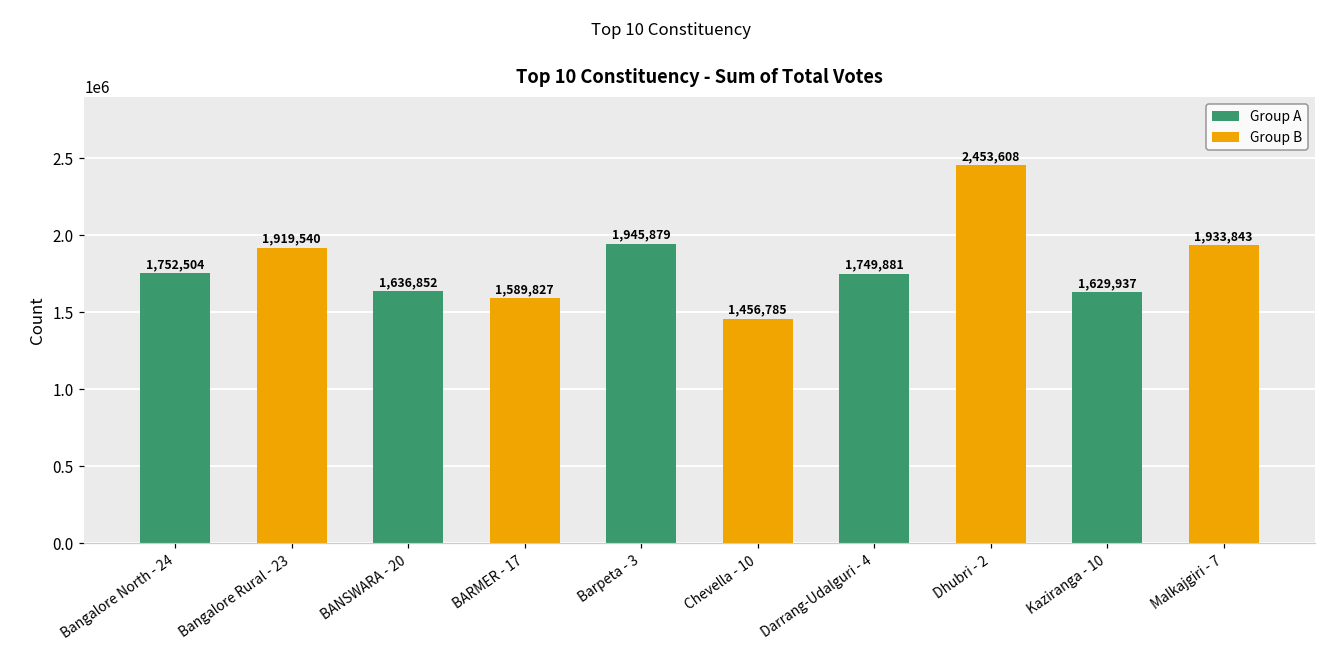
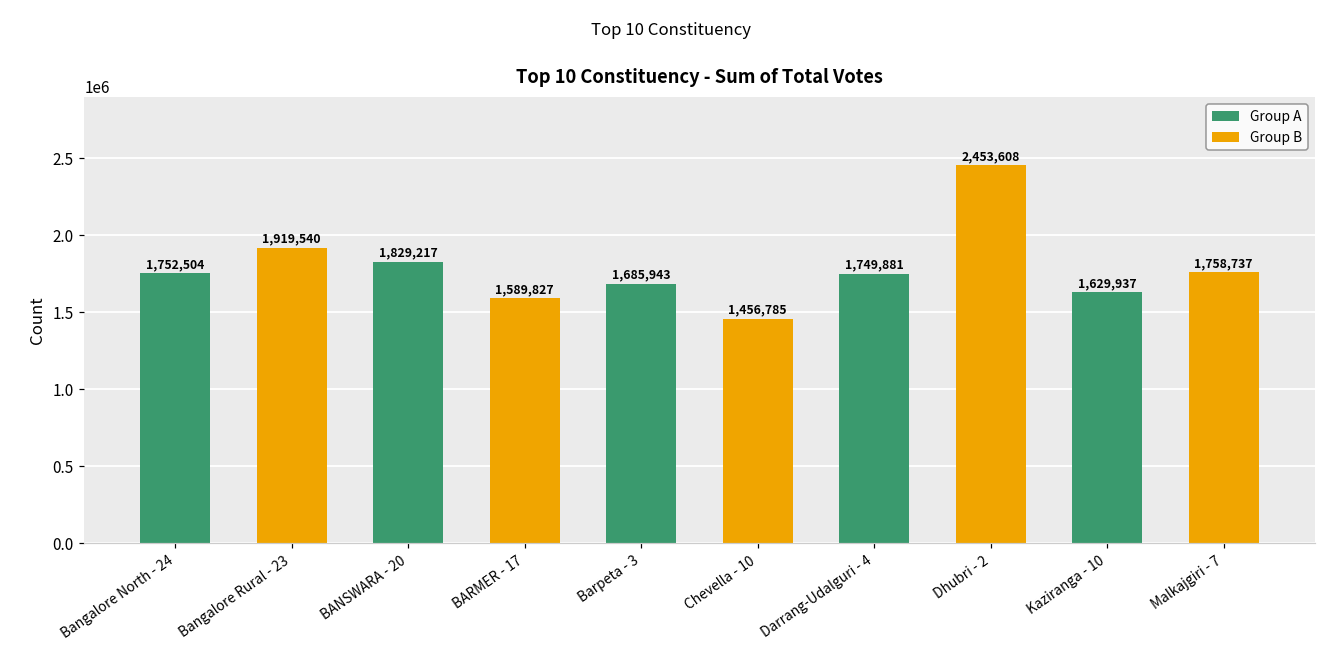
BANSWARA - 20: 1,636,852 -> 1,829,217
Barpeta - 3: 1,945,879 -> 1,685,943
Malkajgiri - 7: 1,933,843 -> 1,758,737
